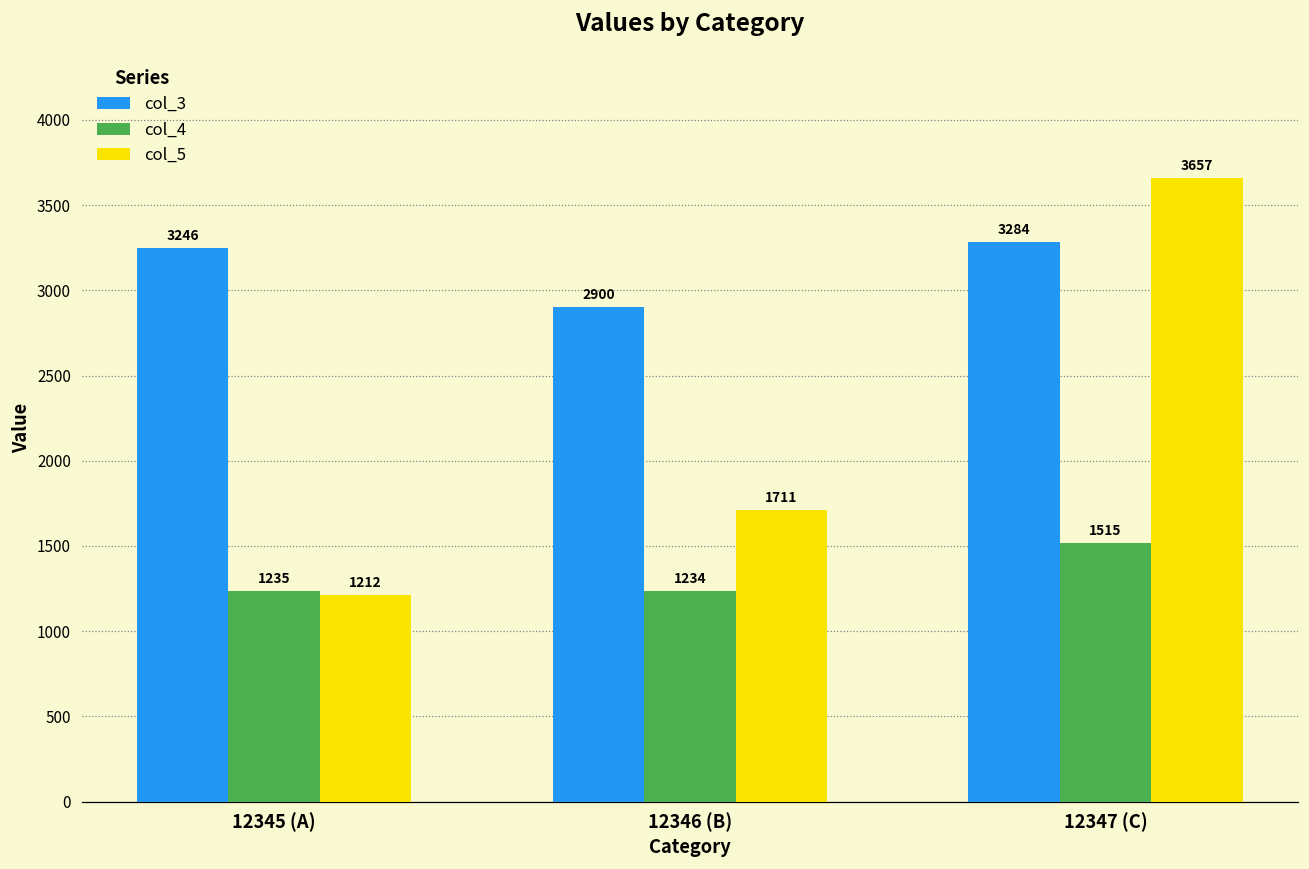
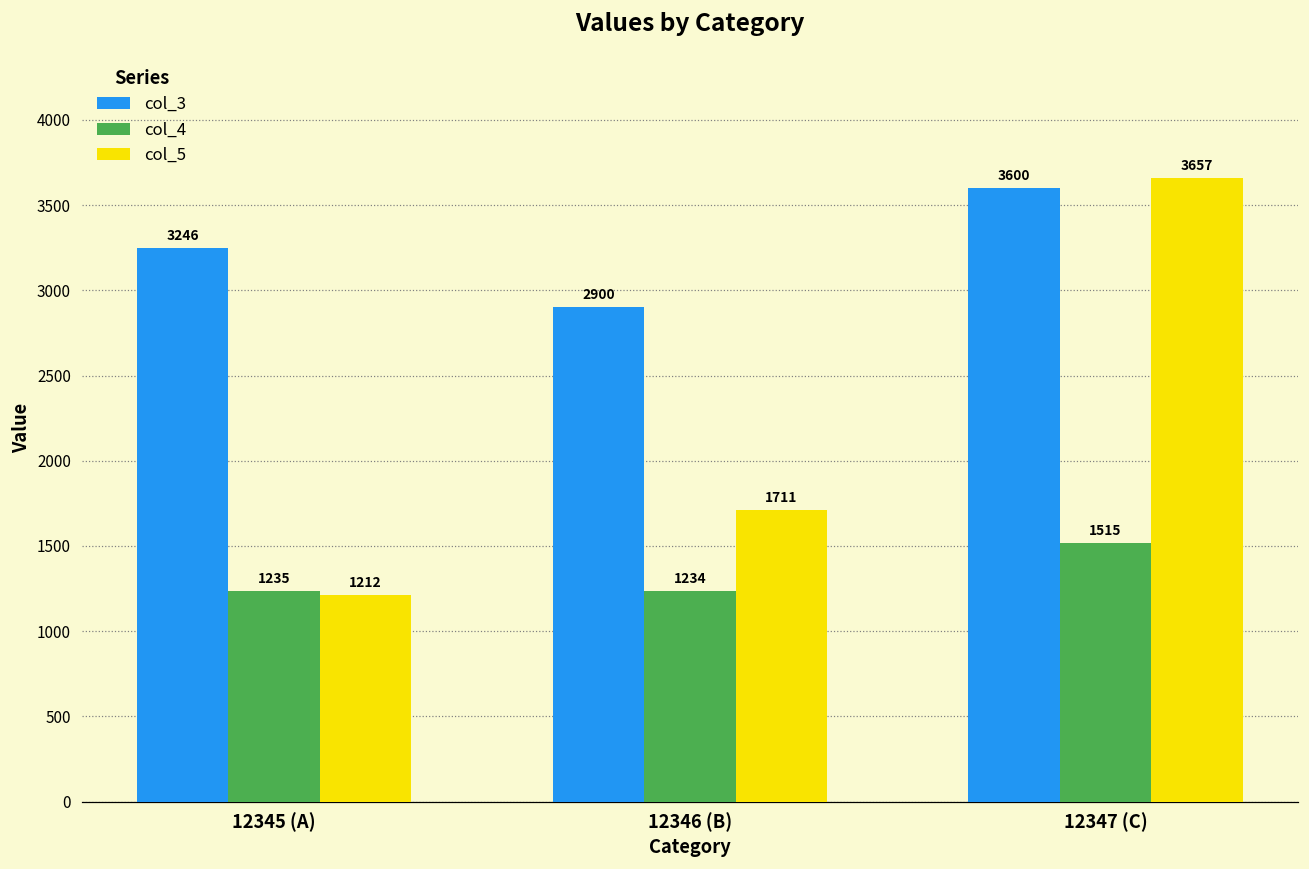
col_3, 12347 (C): 3284 -> 3600
